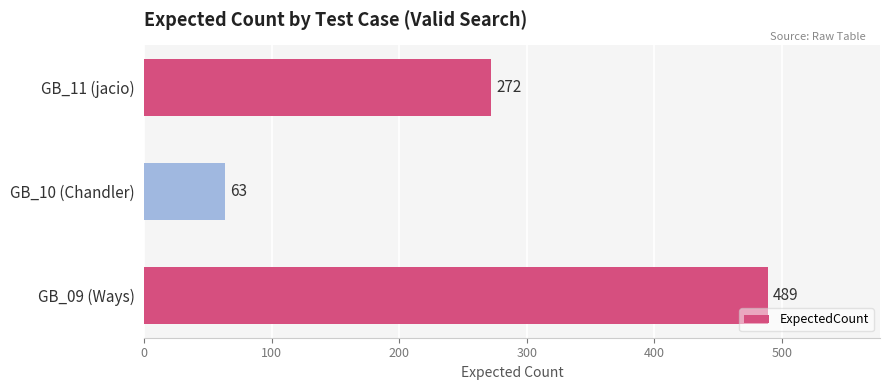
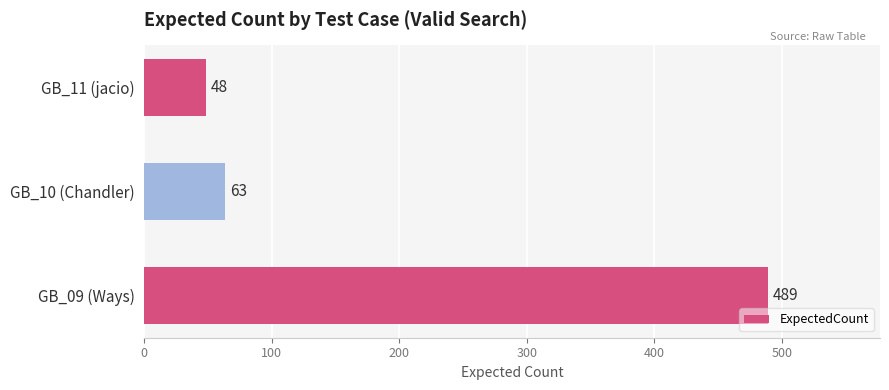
GB_11 (jacio): 272 -> 48
